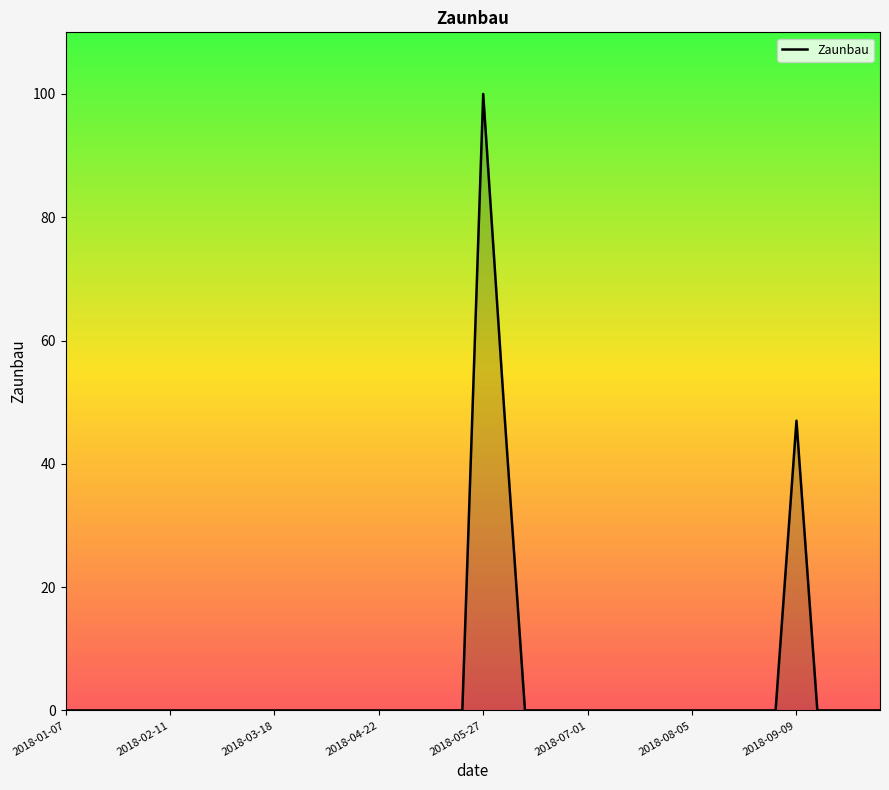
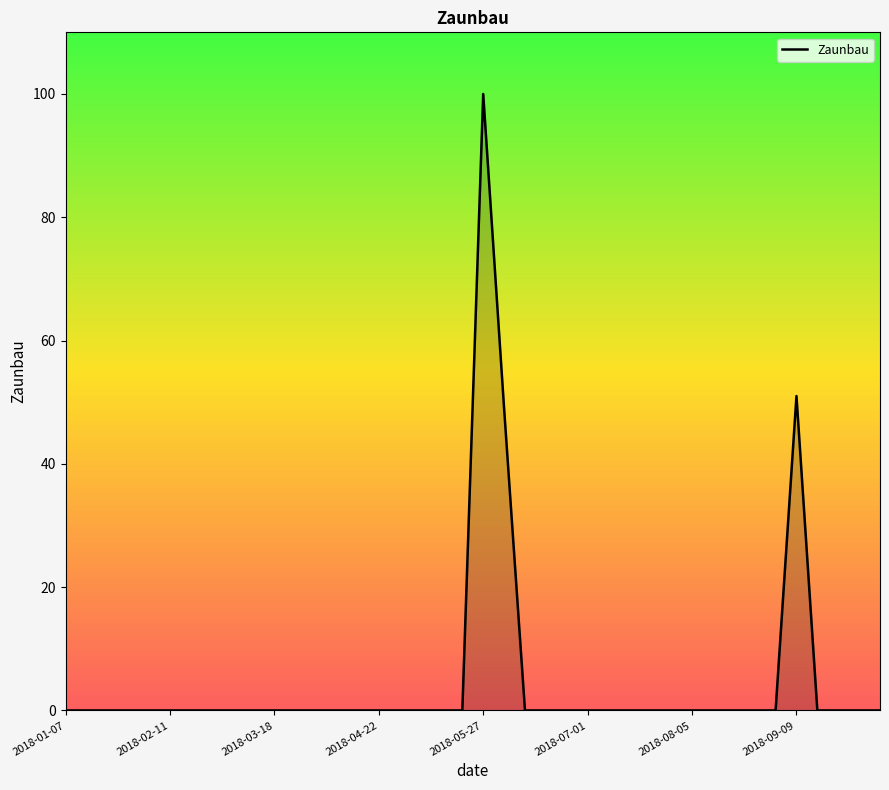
2018-09-09: 47 -> 51
